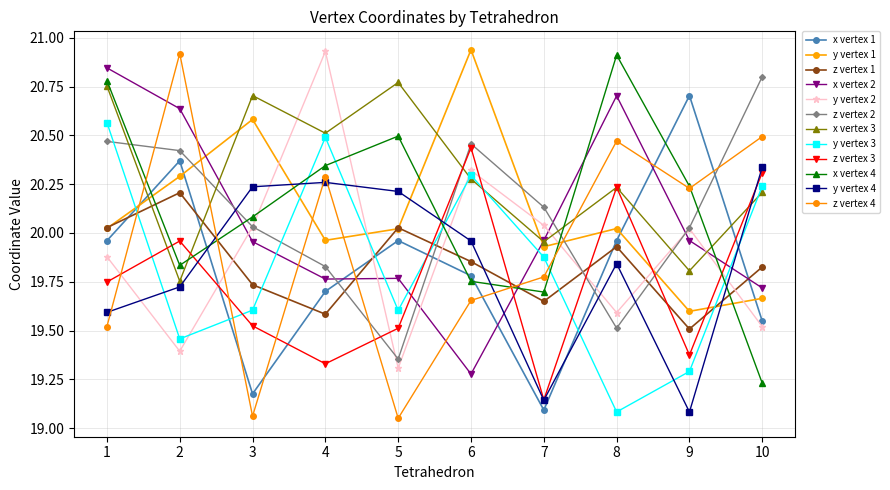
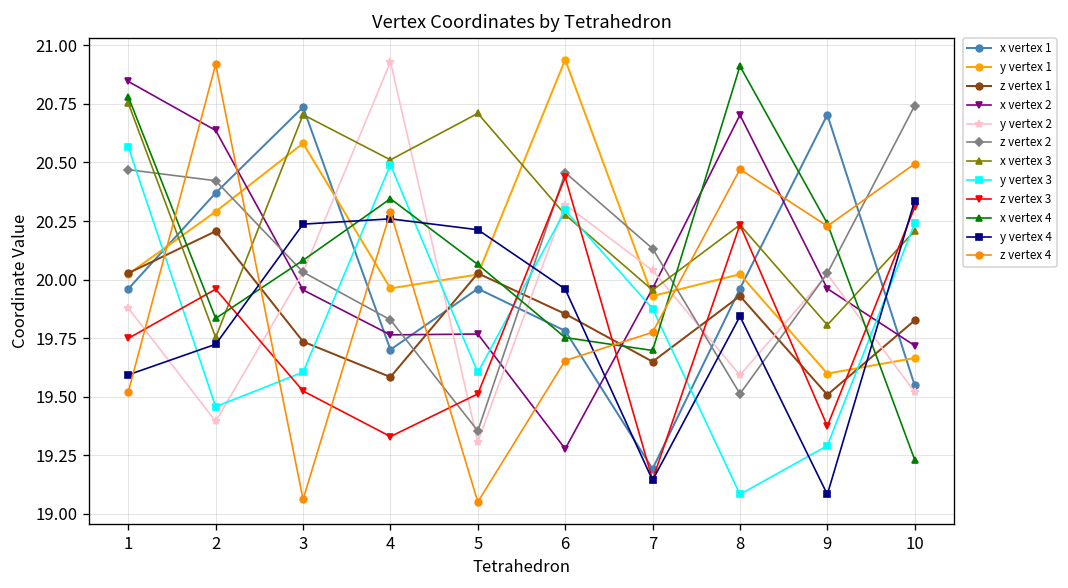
x vertex 1, 3: 19.18 -> 20.74
x vertex 3, 5: 20.77 -> 20.71
x vertex 4, 5: 20.50 -> 20.06
x vertex 1, 7: 19.09 -> 19.19
z vertex 2, 10: 20.80 -> 20.74
